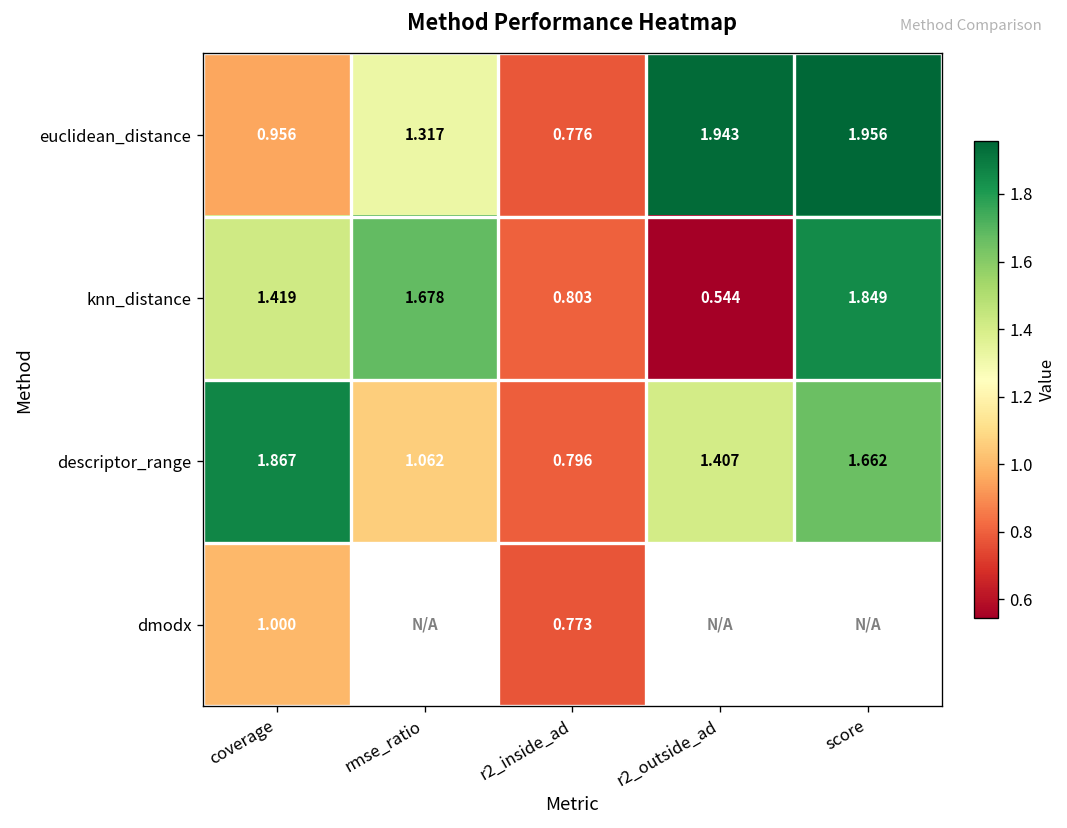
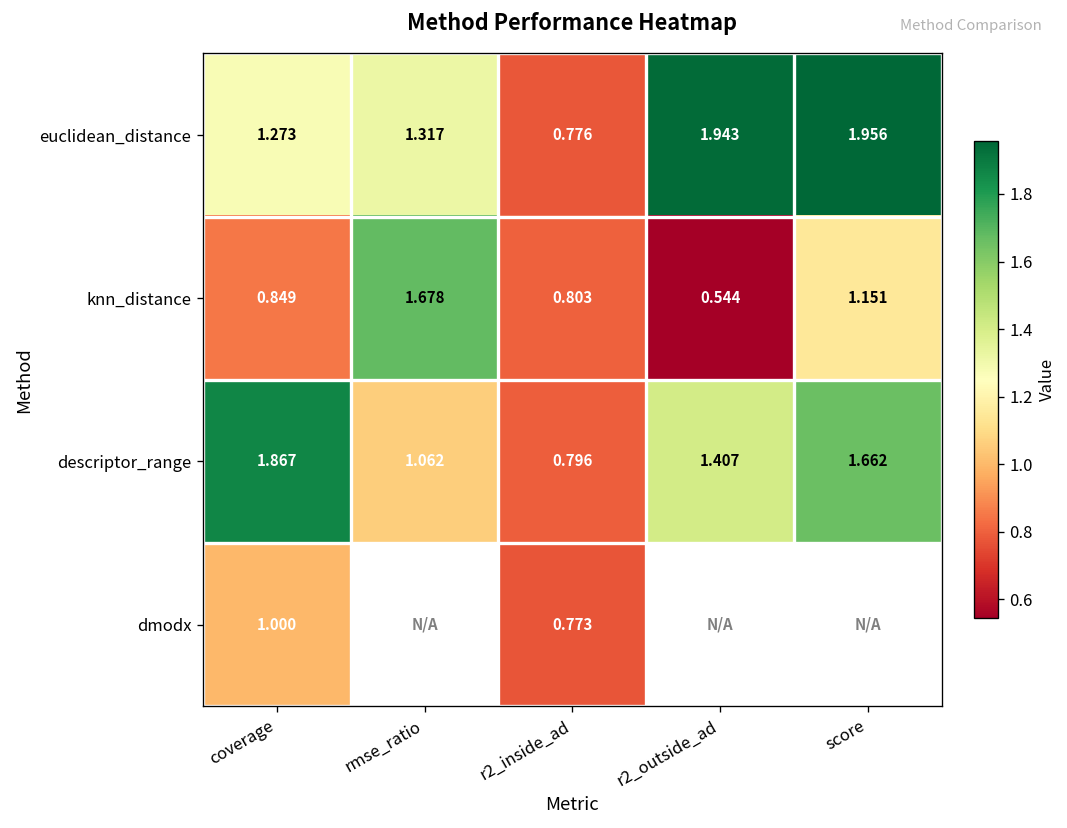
euclidean_distance, coverage: 0.956 -> 1.273
knn_distance, coverage: 1.419 -> 0.849
knn_distance, score: 1.849 -> 1.151
